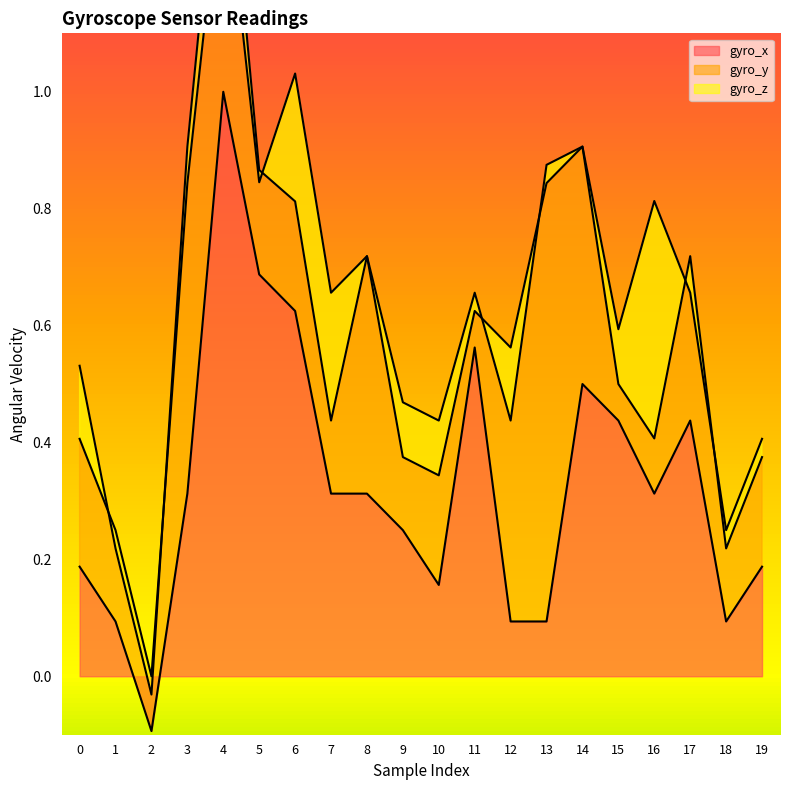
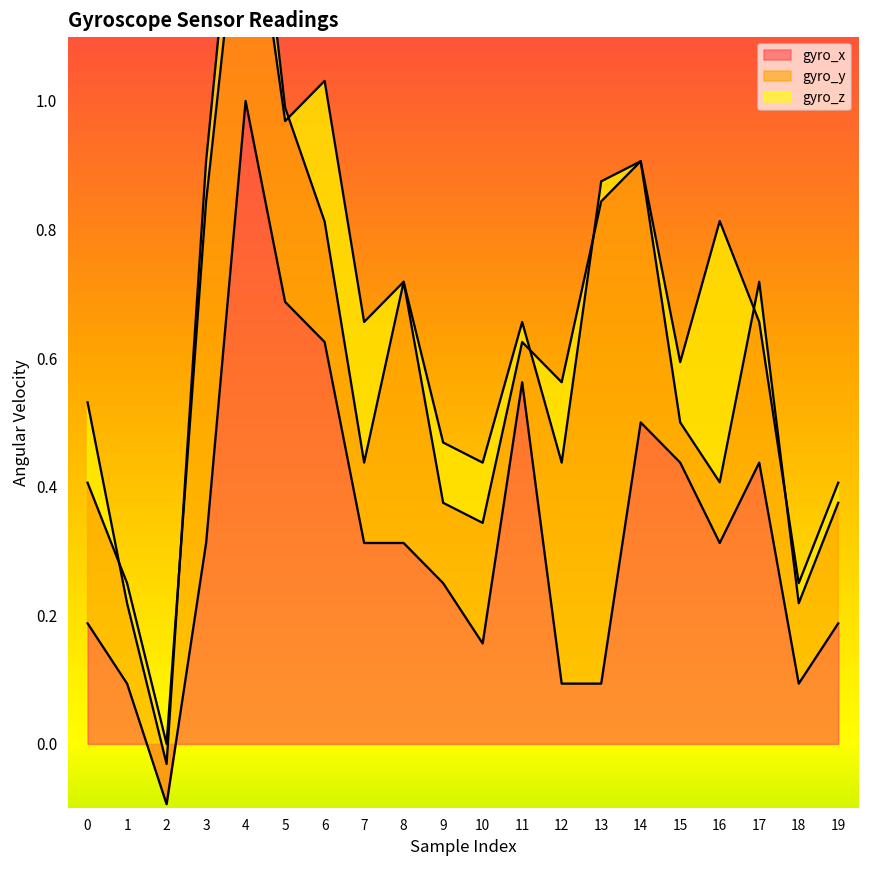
gyro_y, 5: 0.16 -> 0.28
